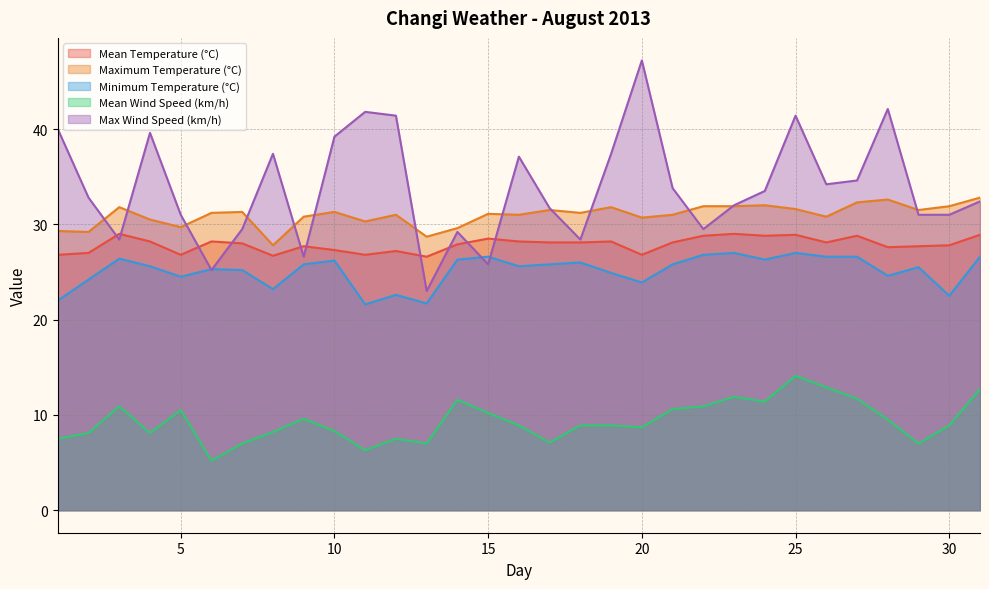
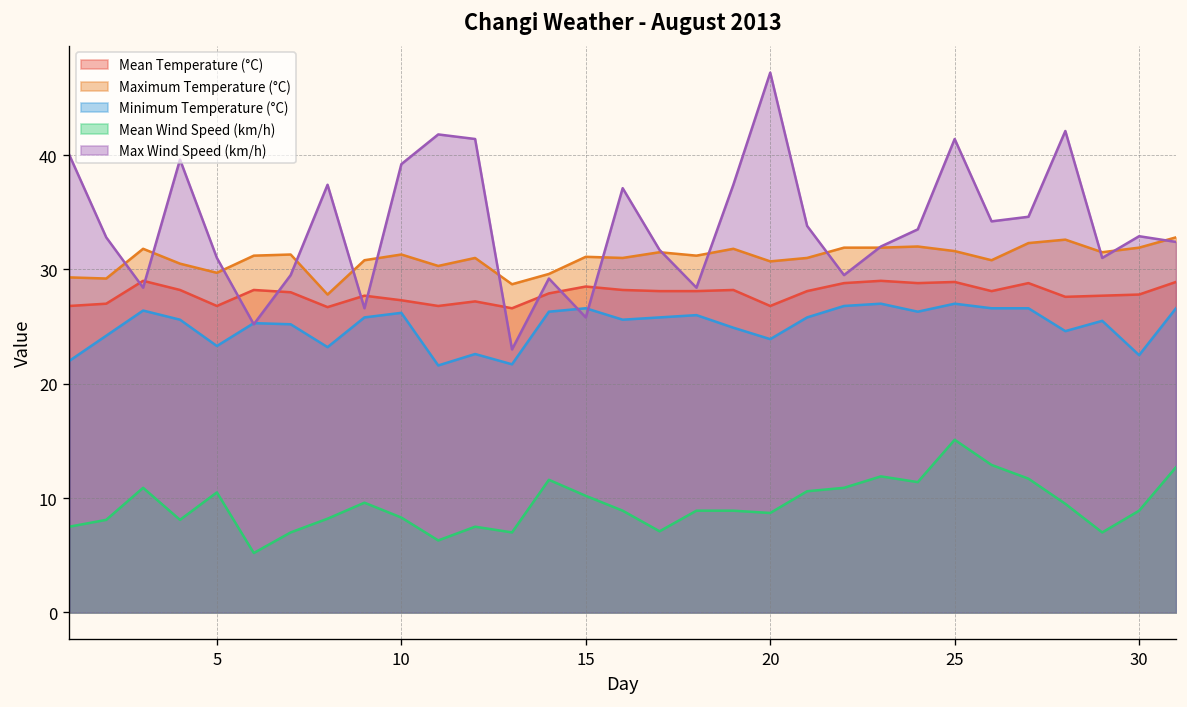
Minimum Temperature (°C), 5: 25 -> 23
Mean Wind Speed (km/h), 25: 14 -> 15
Max Wind Speed (km/h), 30: 31 -> 33
